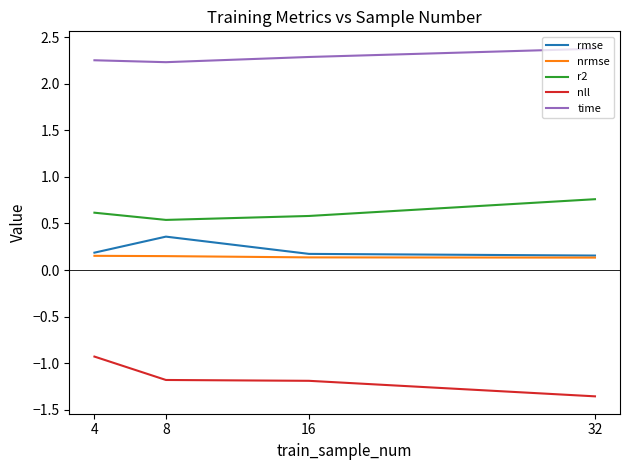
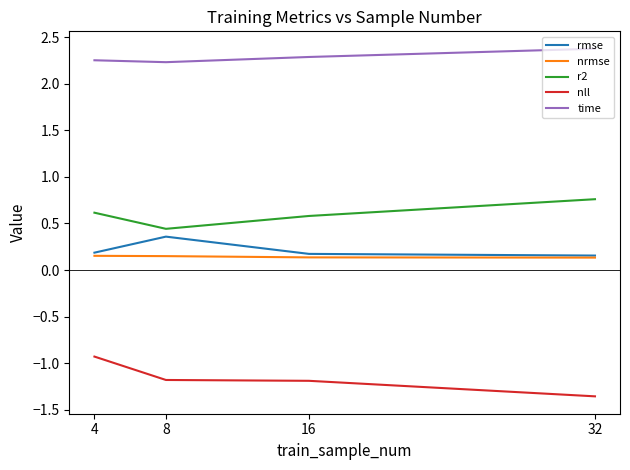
r2, 8: 0.5 -> 0.4
